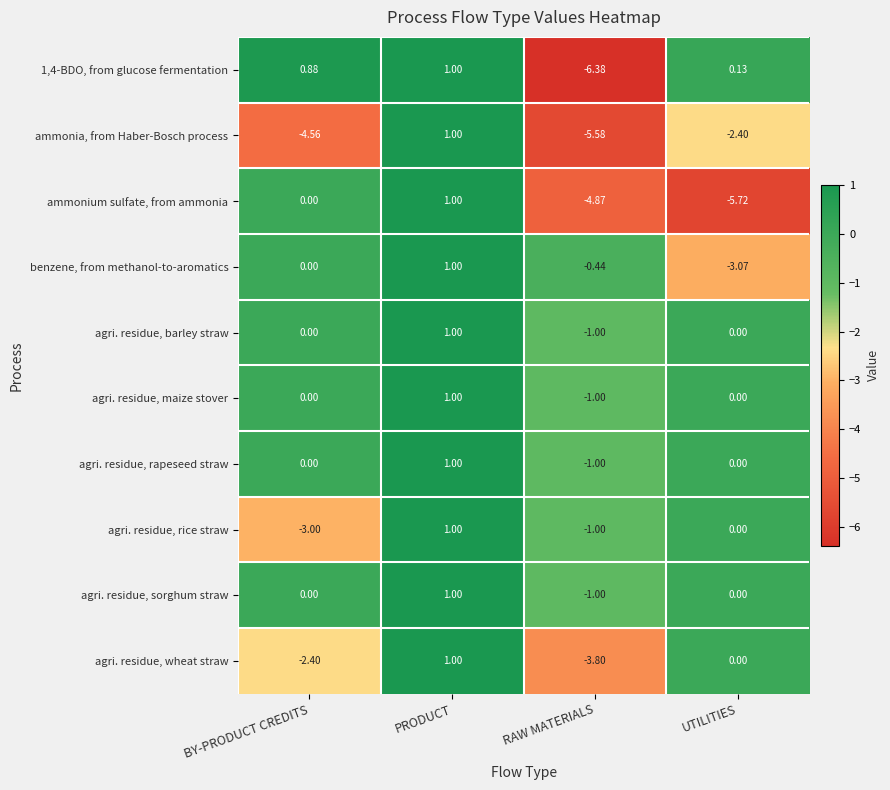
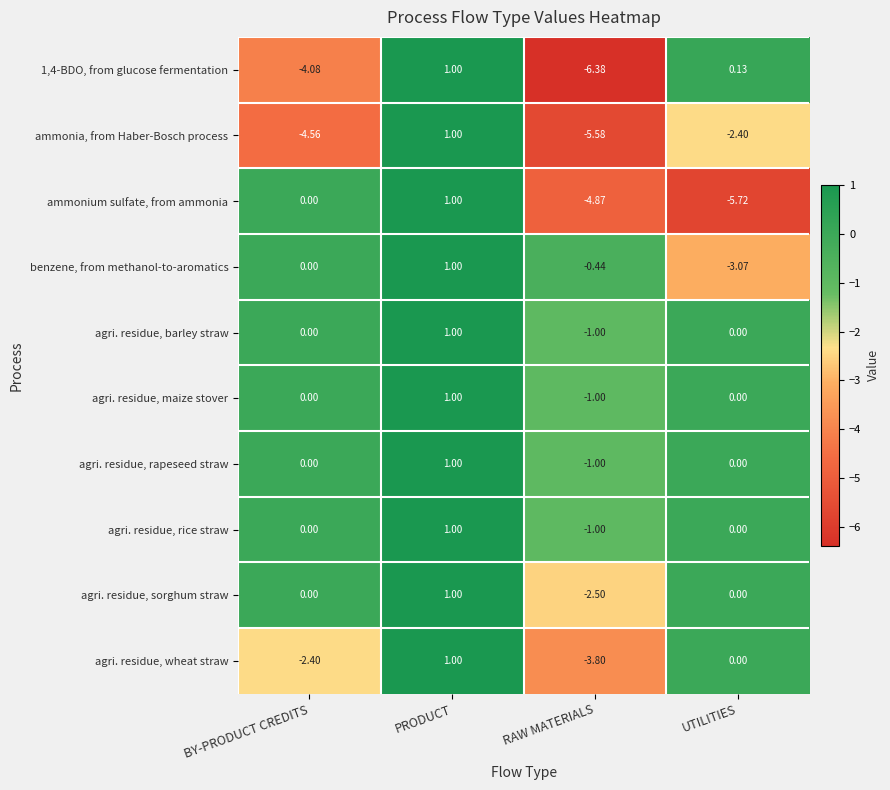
1,4-BDO, from glucose fermentation, BY-PRODUCT CREDITS: 0.88 -> -4.08
agri. residue, rice straw, BY-PRODUCT CREDITS: -3.00 -> 0.00
agri. residue, sorghum straw, RAW MATERIALS: -1.00 -> -2.50
